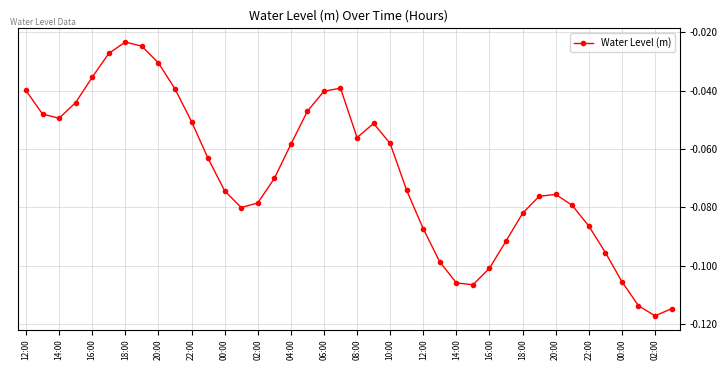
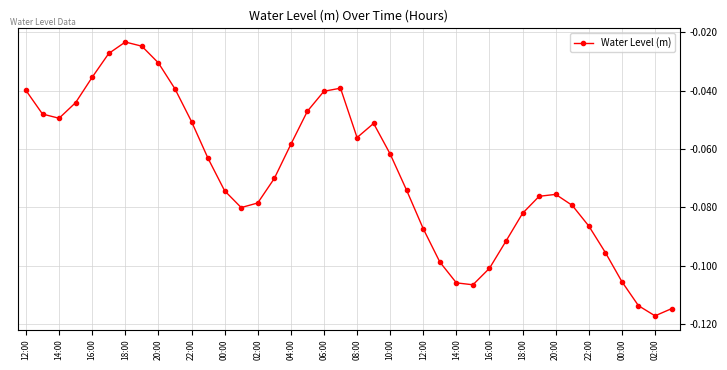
10:00: -0.058 -> -0.062
